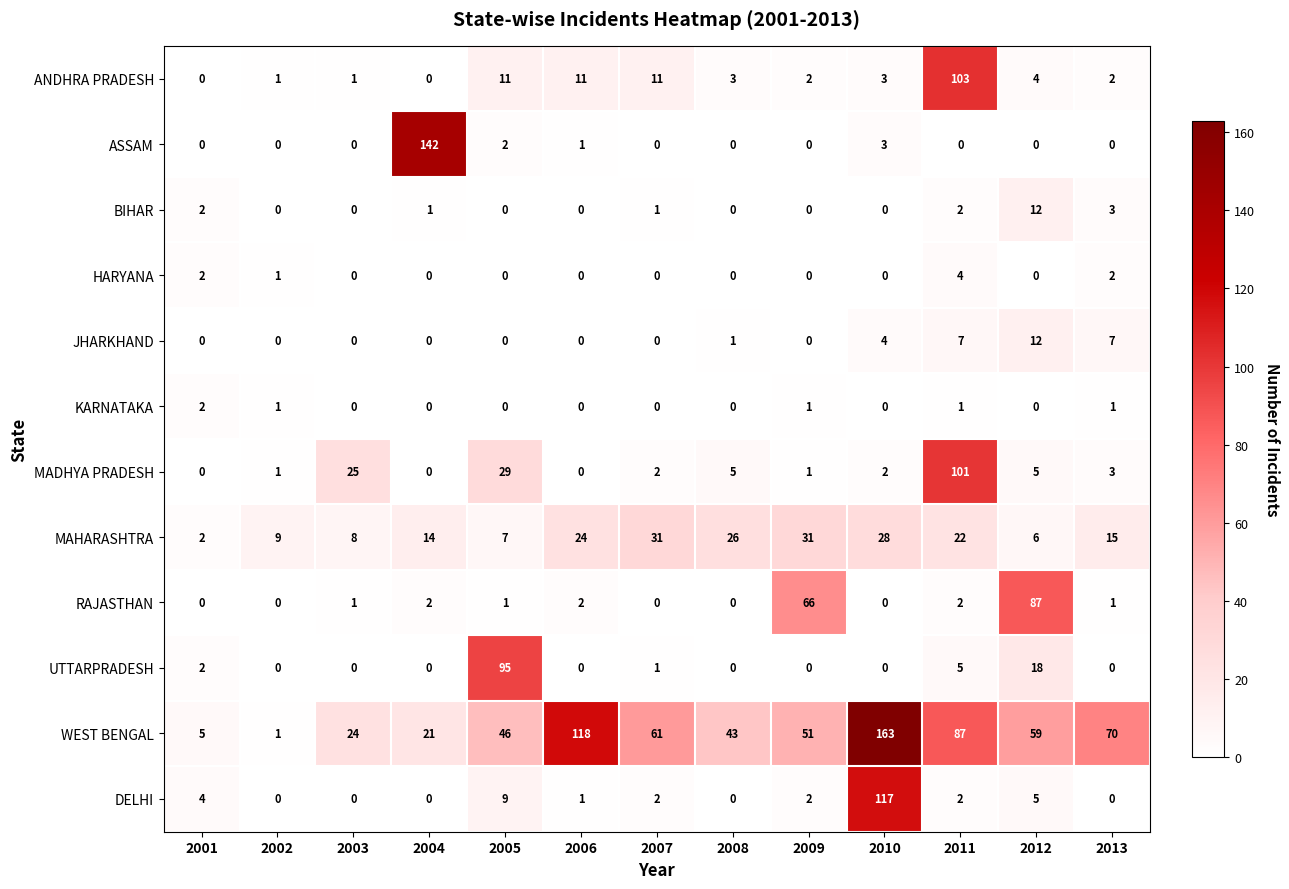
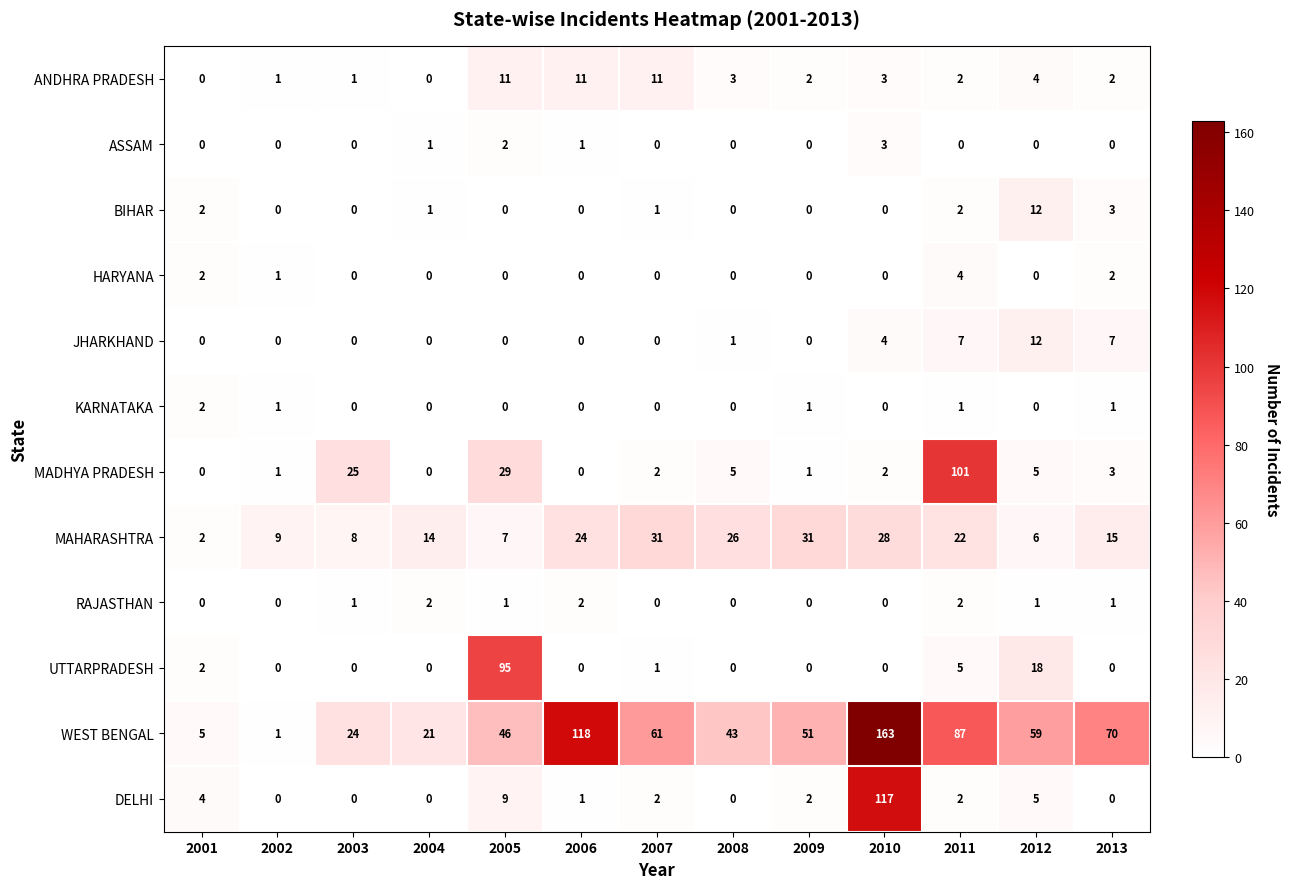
ANDHRA PRADESH, 2011: 103 -> 2
ASSAM, 2004: 142 -> 1
RAJASTHAN, 2009: 66 -> 0
RAJASTHAN, 2012: 87 -> 1
